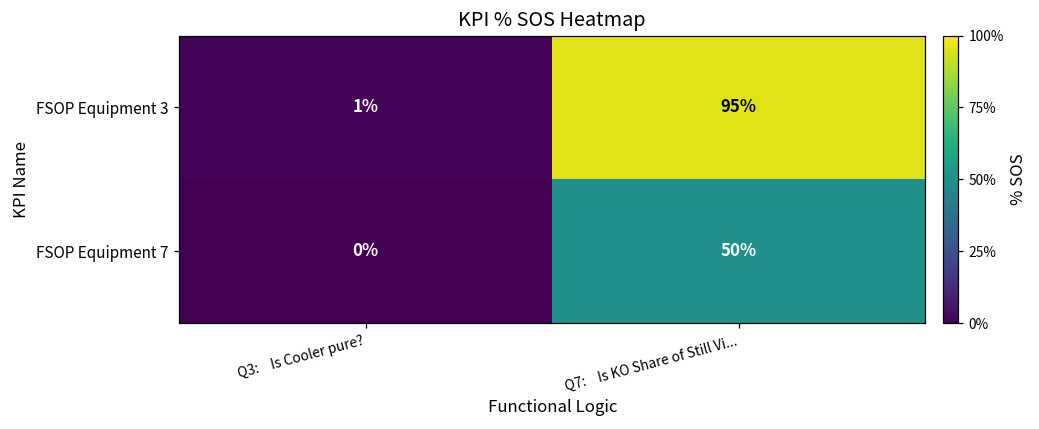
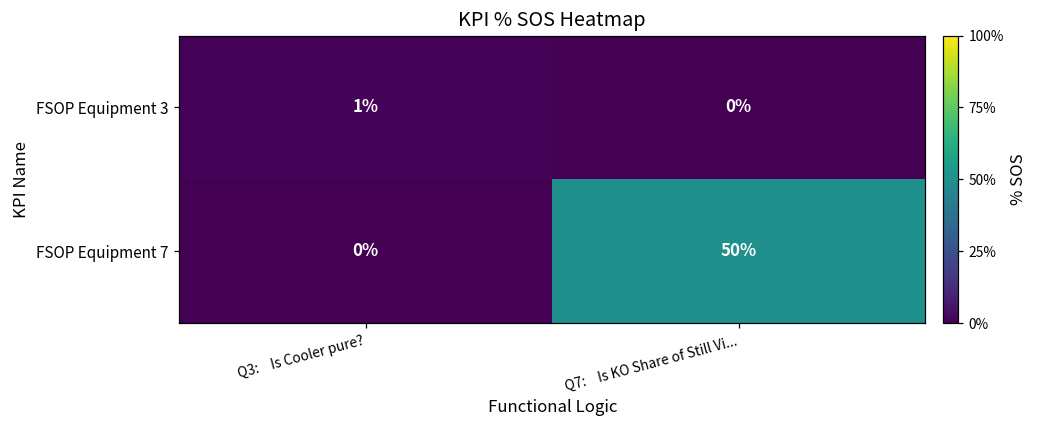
FSOP Equipment 3, Q7: Is KO Share of Still Vi...: 95% -> 0%
